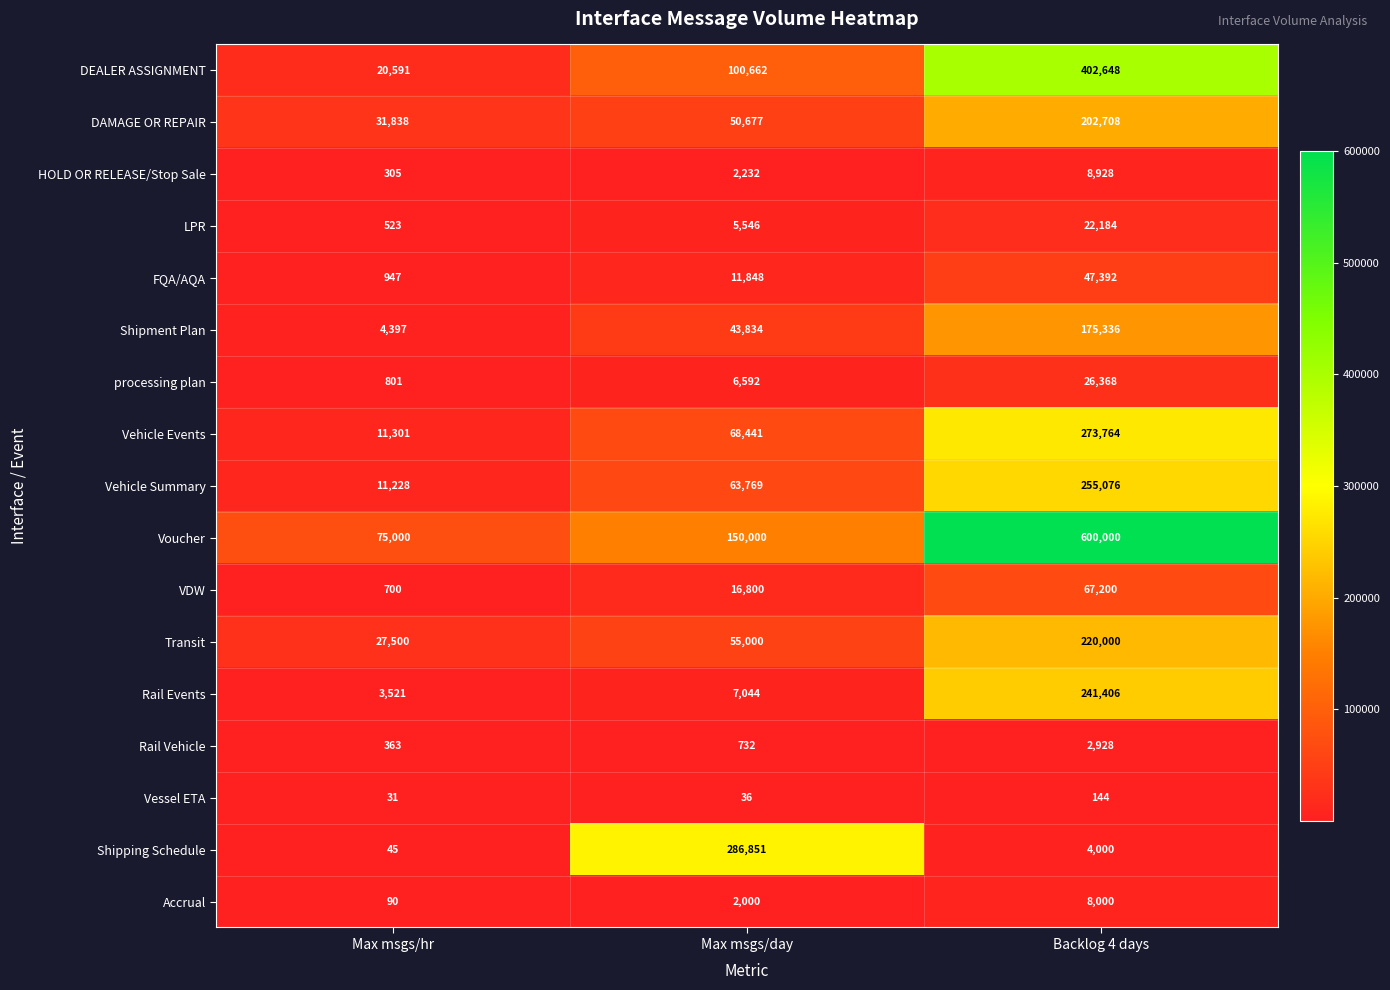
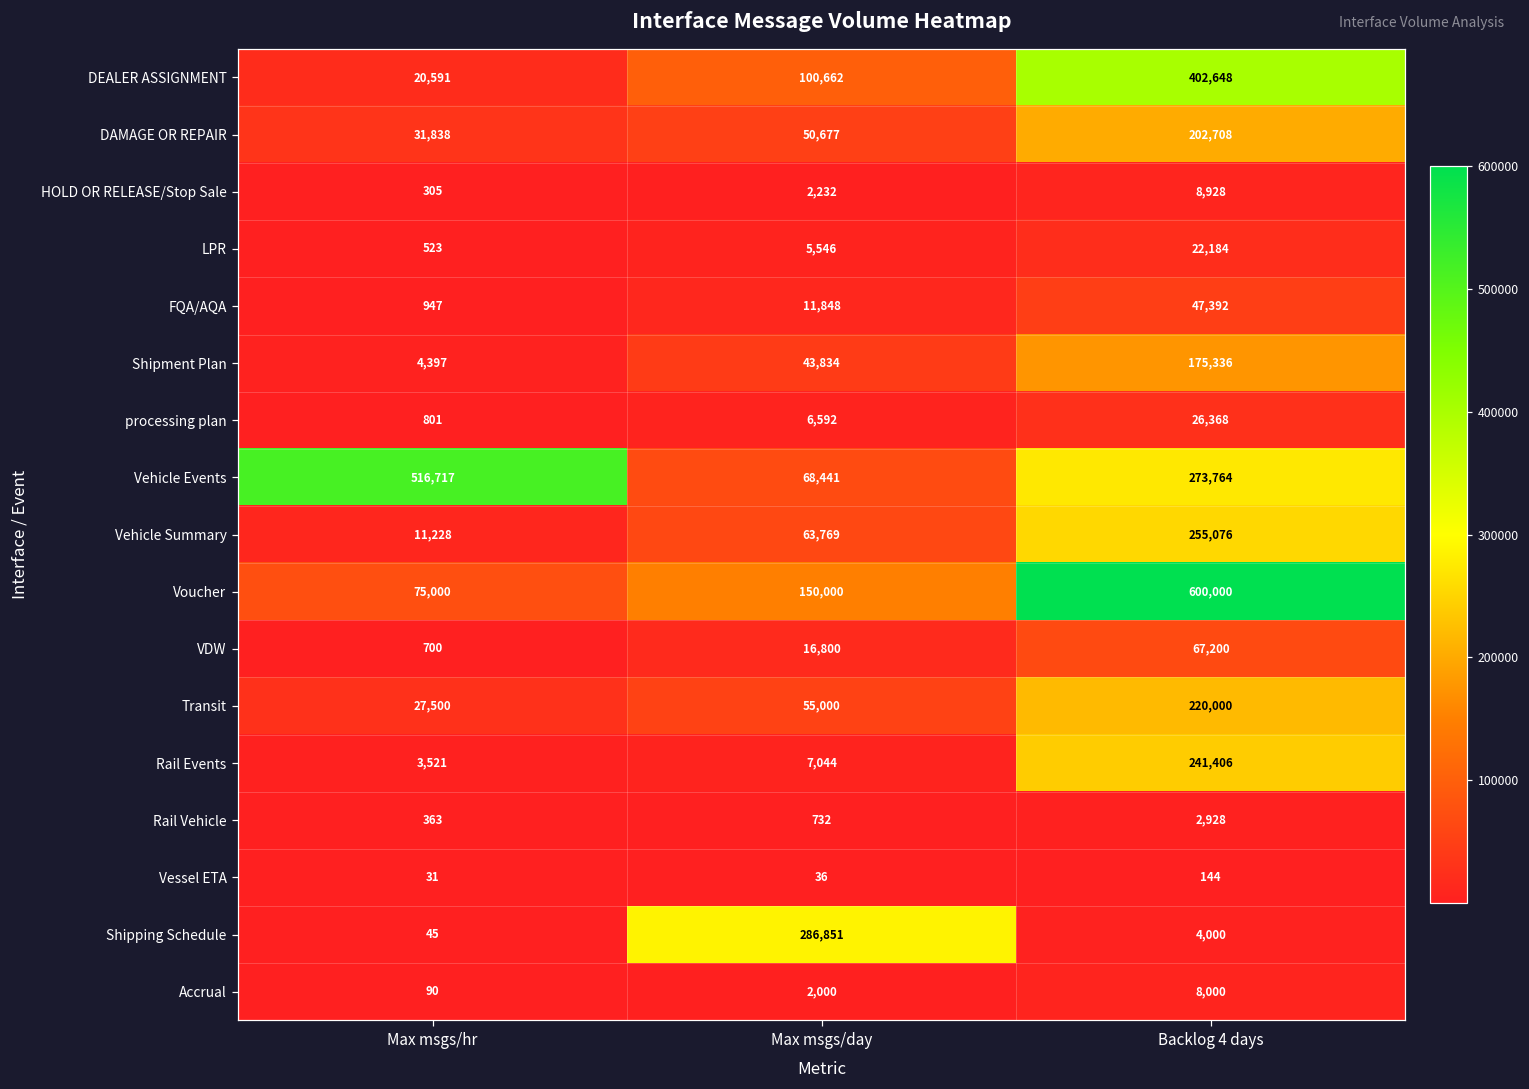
Vehicle Events, Max msgs/hr: 11,301 -> 516,717
